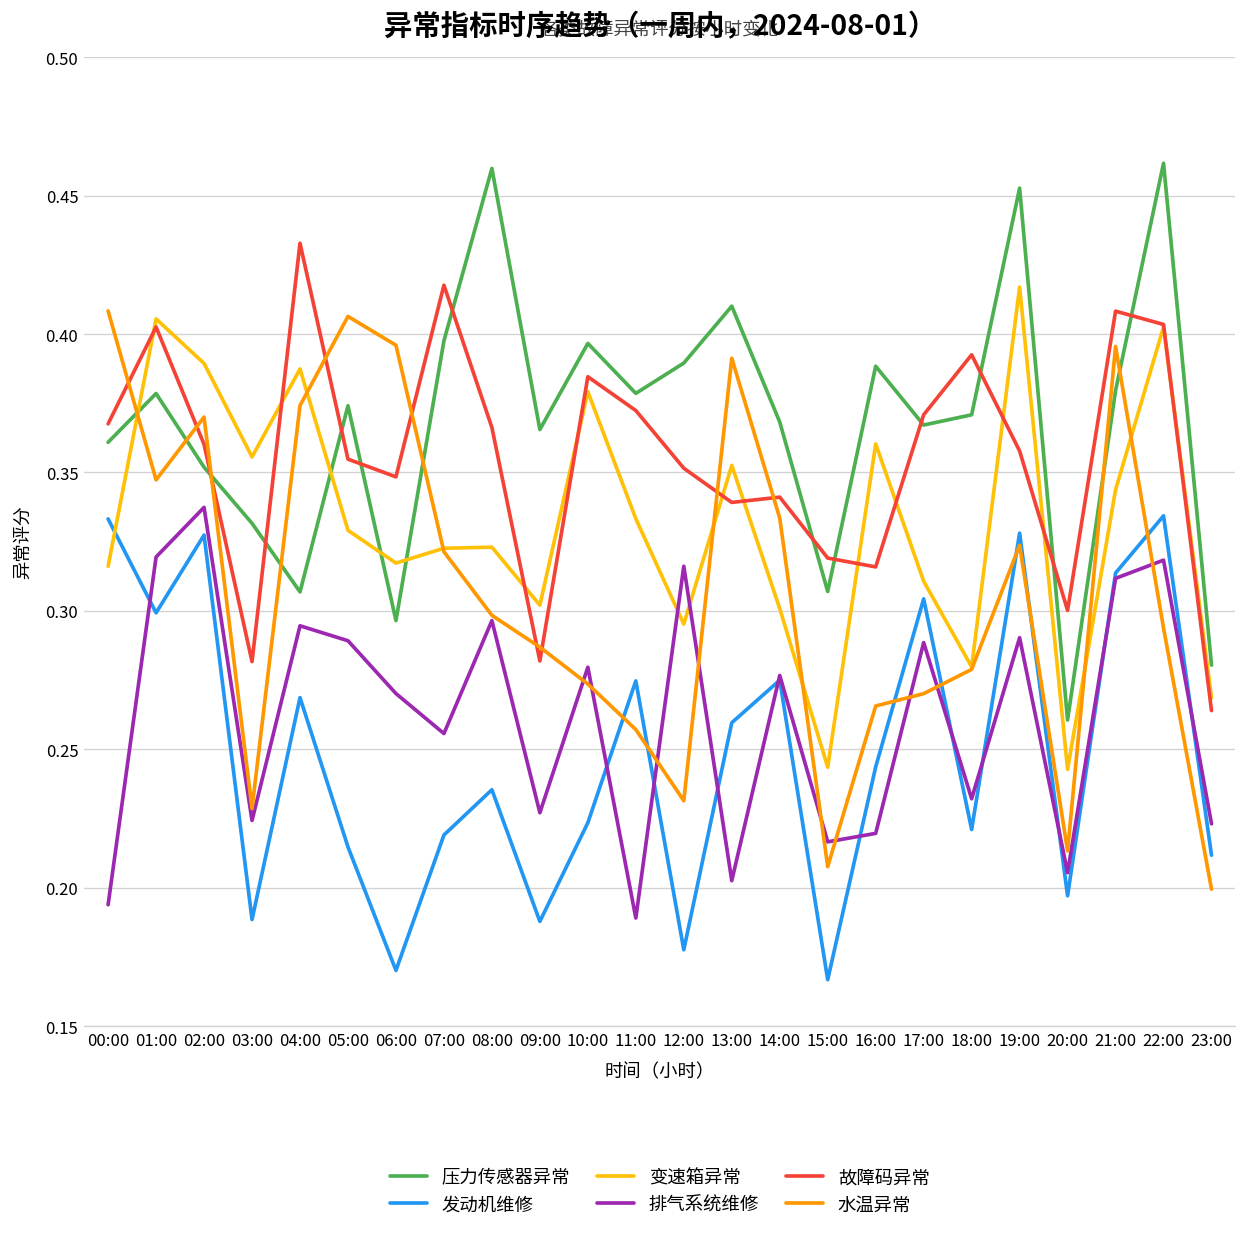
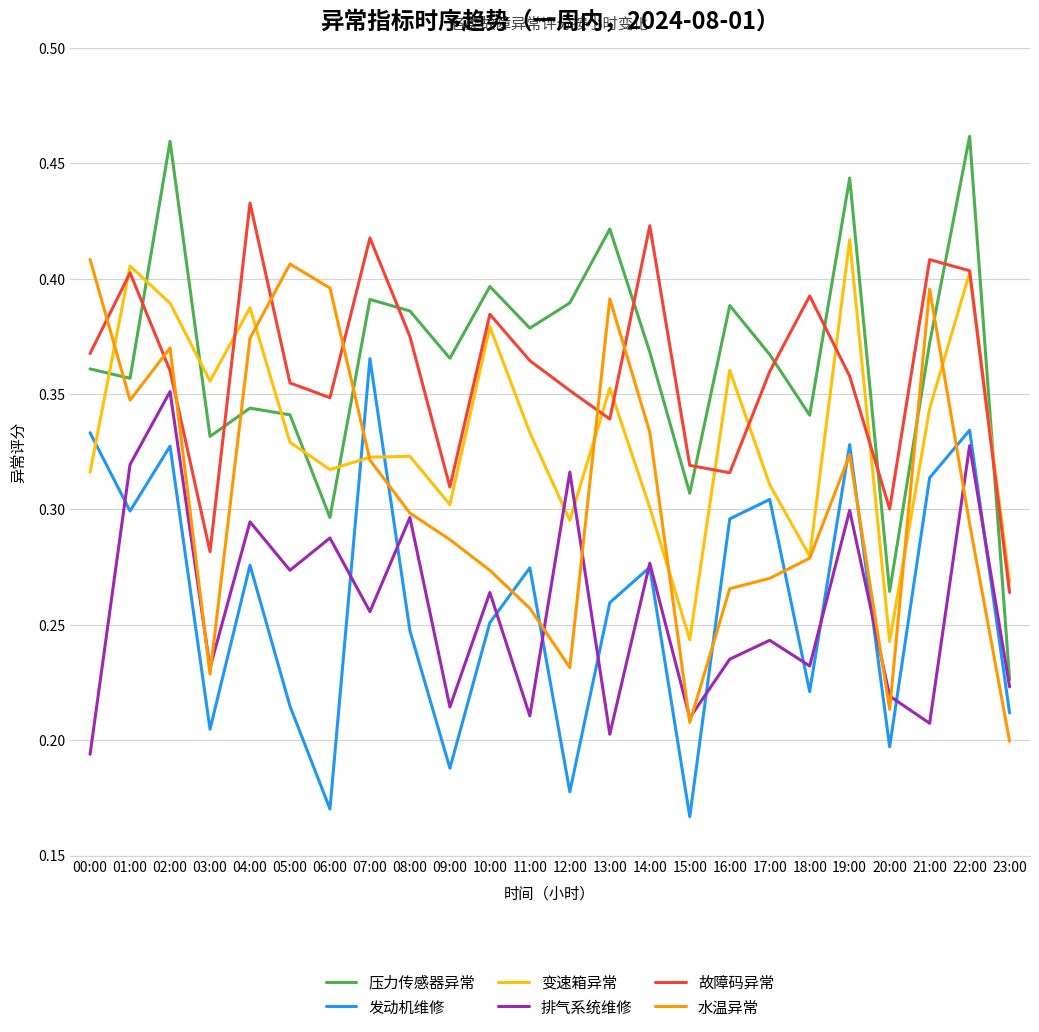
压力传感器异常, 01:00: 0.379 -> 0.357
压力传感器异常, 02:00: 0.352 -> 0.460
排气系统维修, 02:00: 0.337 -> 0.351
发动机维修, 03:00: 0.189 -> 0.205
排气系统维修, 03:00: 0.224 -> 0.231
压力传感器异常, 04:00: 0.307 -> 0.344
发动机维修, 04:00: 0.269 -> 0.276
压力传感器异常, 05:00: 0.374 -> 0.341
排气系统维修, 05:00: 0.289 -> 0.274
排气系统维修, 06:00: 0.270 -> 0.288
压力传感器异常, 07:00: 0.398 -> 0.391
发动机维修, 07:00: 0.219 -> 0.365
压力传感器异常, 08:00: 0.460 -> 0.386
发动机维修, 08:00: 0.235 -> 0.247
故障码异常, 08:00: 0.366 -> 0.375
排气系统维修, 09:00: 0.227 -> 0.214
故障码异常, 09:00: 0.282 -> 0.310
发动机维修, 10:00: 0.223 -> 0.251
排气系统维修, 10:00: 0.280 -> 0.264
排气系统维修, 11:00: 0.189 -> 0.211
故障码异常, 11:00: 0.372 -> 0.364
压力传感器异常, 13:00: 0.410 -> 0.422
故障码异常, 14:00: 0.341 -> 0.423
排气系统维修, 15:00: 0.217 -> 0.210
发动机维修, 16:00: 0.244 -> 0.296
排气系统维修, 16:00: 0.220 -> 0.235
排气系统维修, 17:00: 0.289 -> 0.243
故障码异常, 17:00: 0.371 -> 0.360
压力传感器异常, 18:00: 0.371 -> 0.341
压力传感器异常, 19:00: 0.453 -> 0.444
排气系统维修, 19:00: 0.290 -> 0.300
压力传感器异常, 20:00: 0.261 -> 0.264
排气系统维修, 20:00: 0.205 -> 0.219
压力传感器异常, 21:00: 0.380 -> 0.372
排气系统维修, 21:00: 0.312 -> 0.207
排气系统维修, 22:00: 0.318 -> 0.328
压力传感器异常, 23:00: 0.280 -> 0.226
